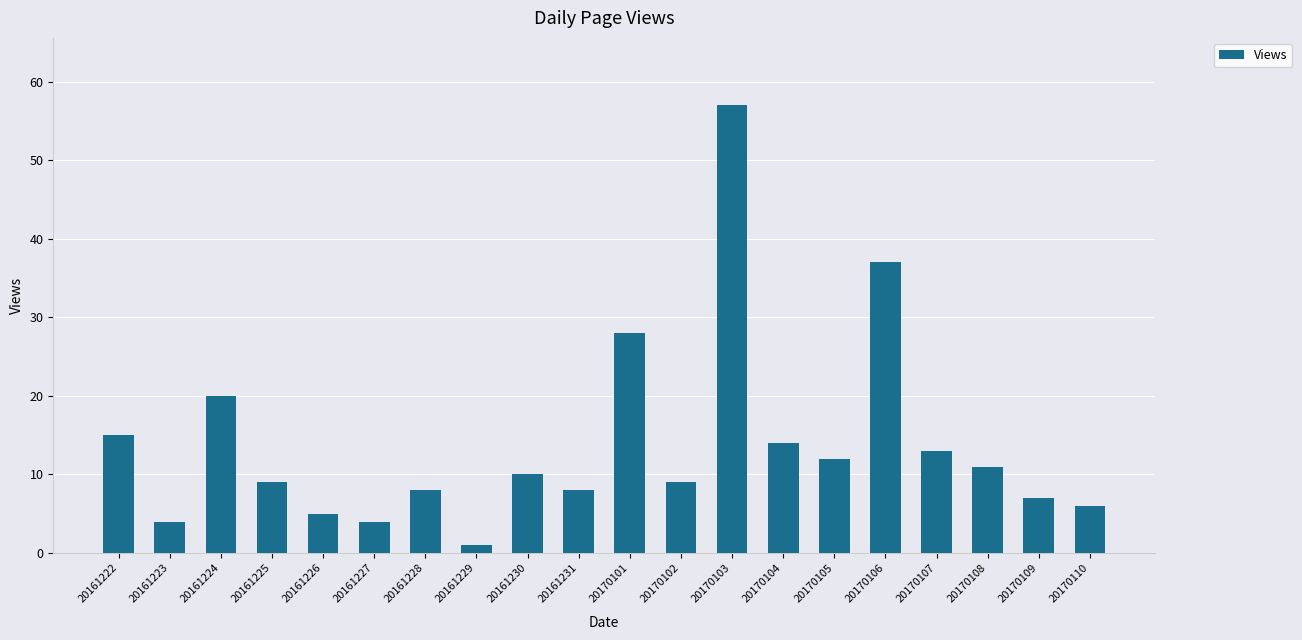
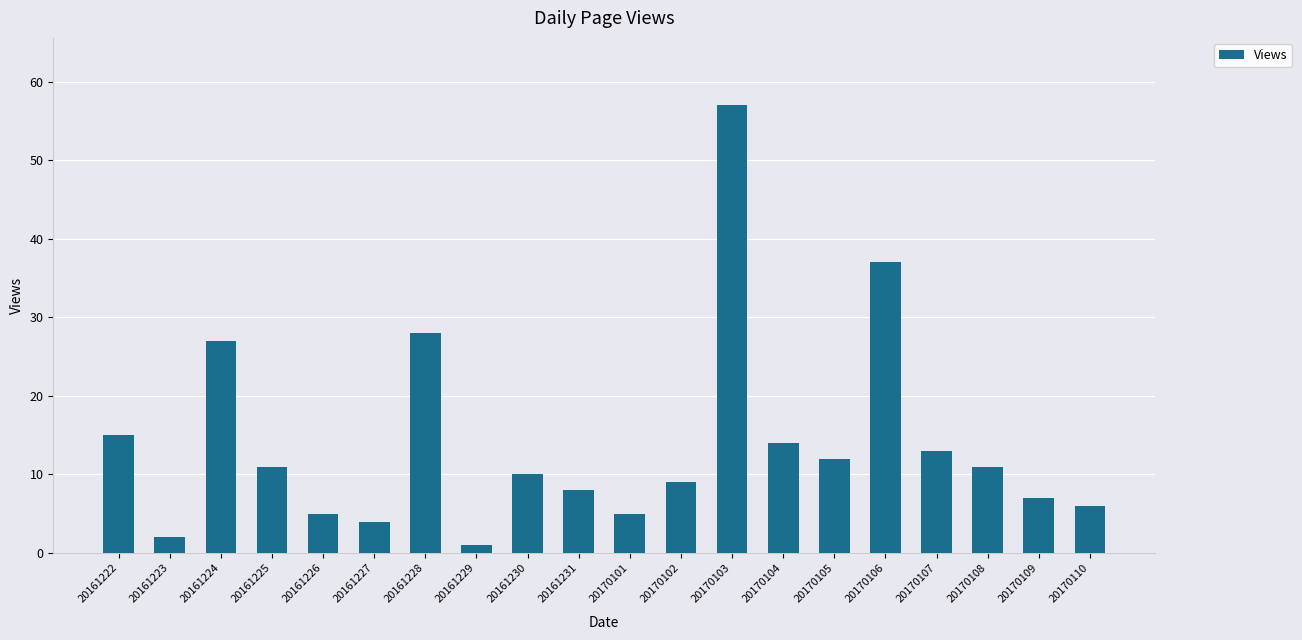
20161223: 4 -> 2
20161224: 20 -> 27
20161225: 9 -> 11
20161228: 8 -> 28
20170101: 28 -> 5
